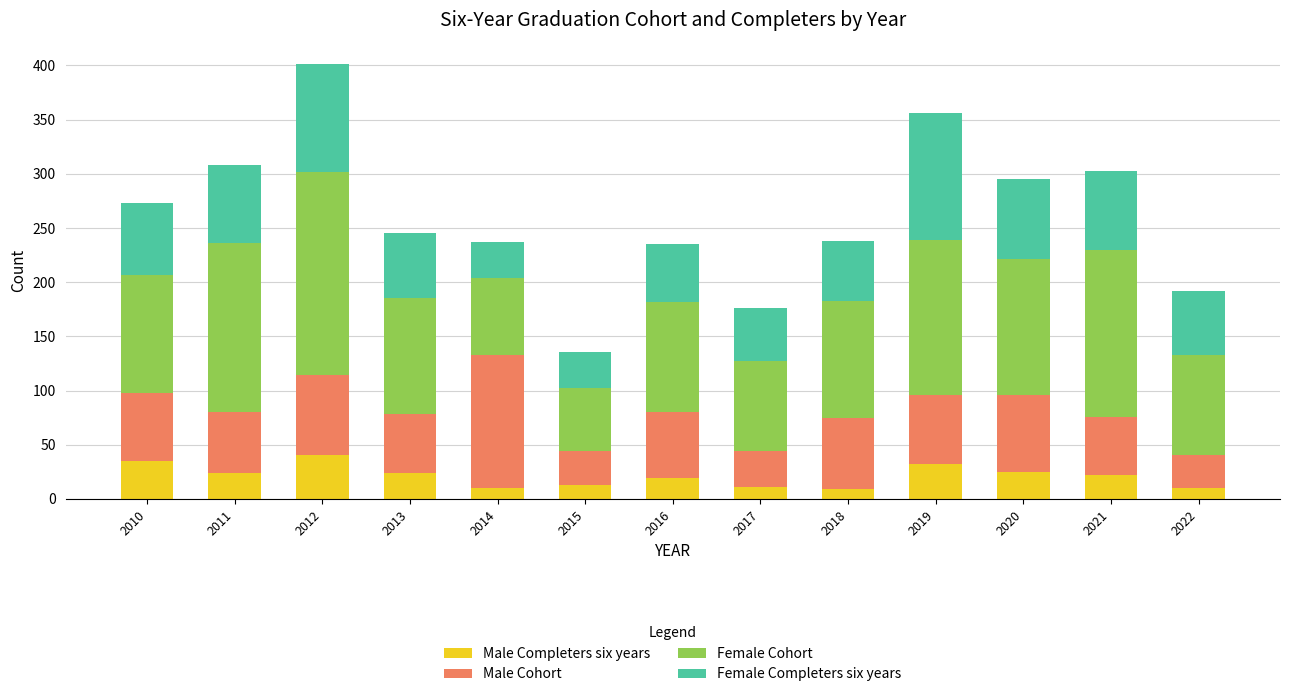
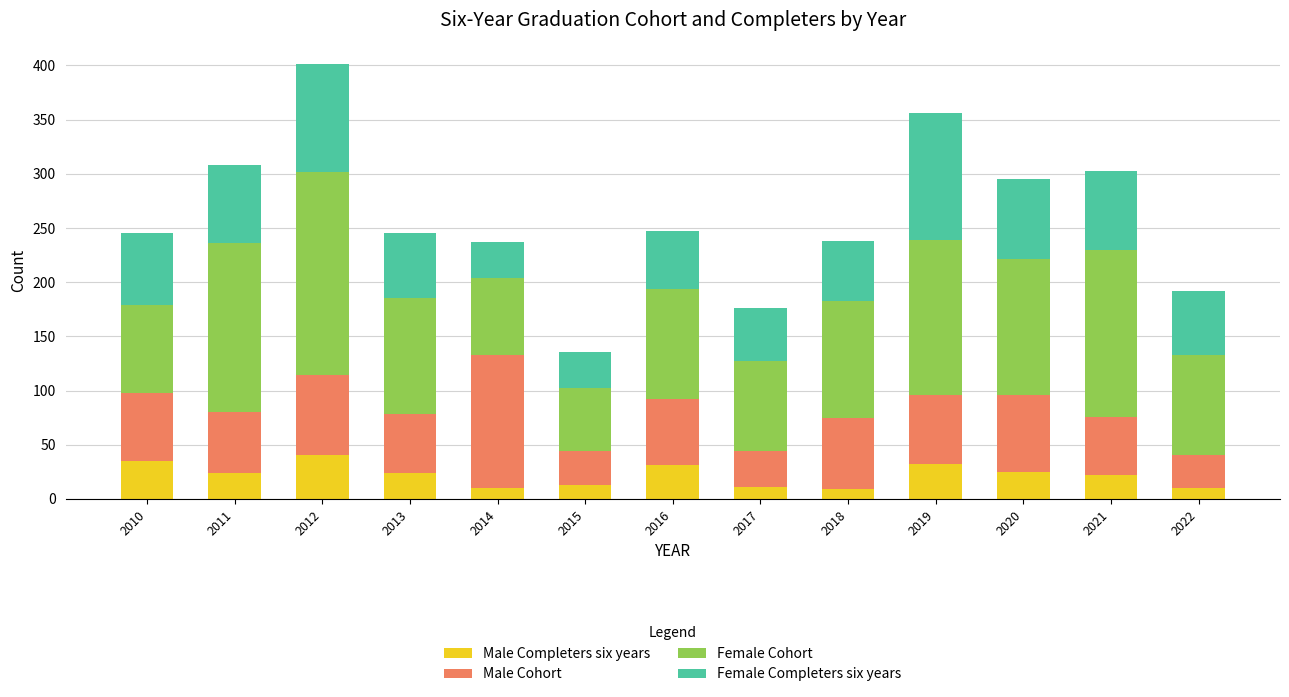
Female Cohort, 2010: 109 -> 81
Male Completers six years, 2016: 19 -> 31
